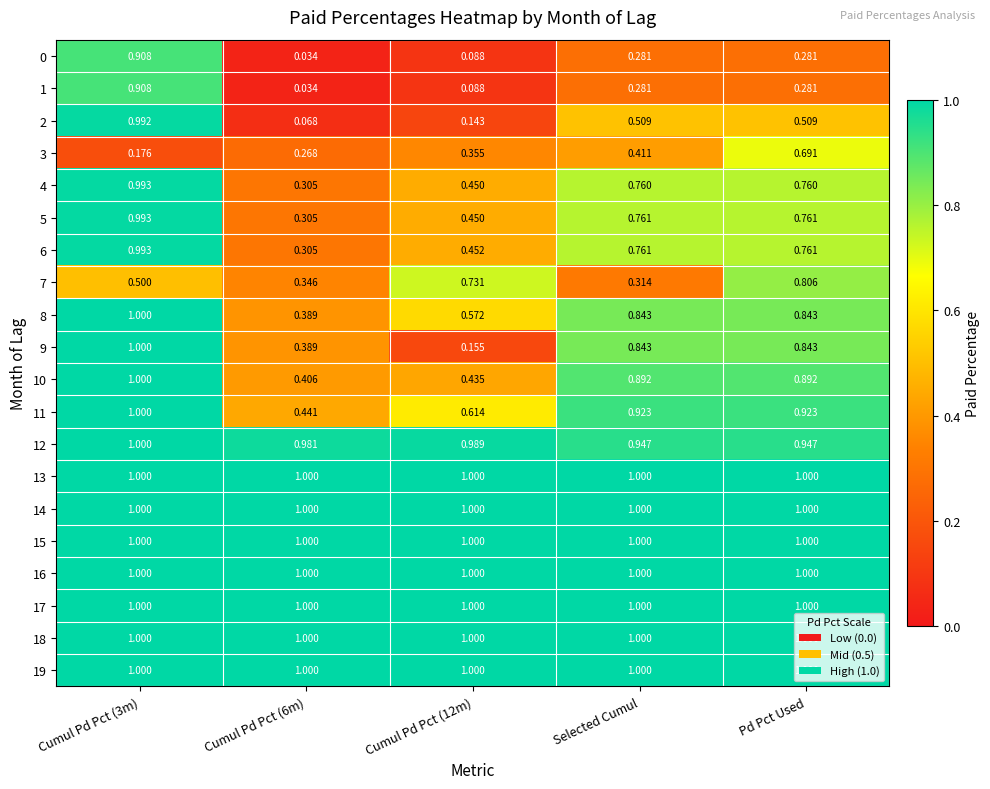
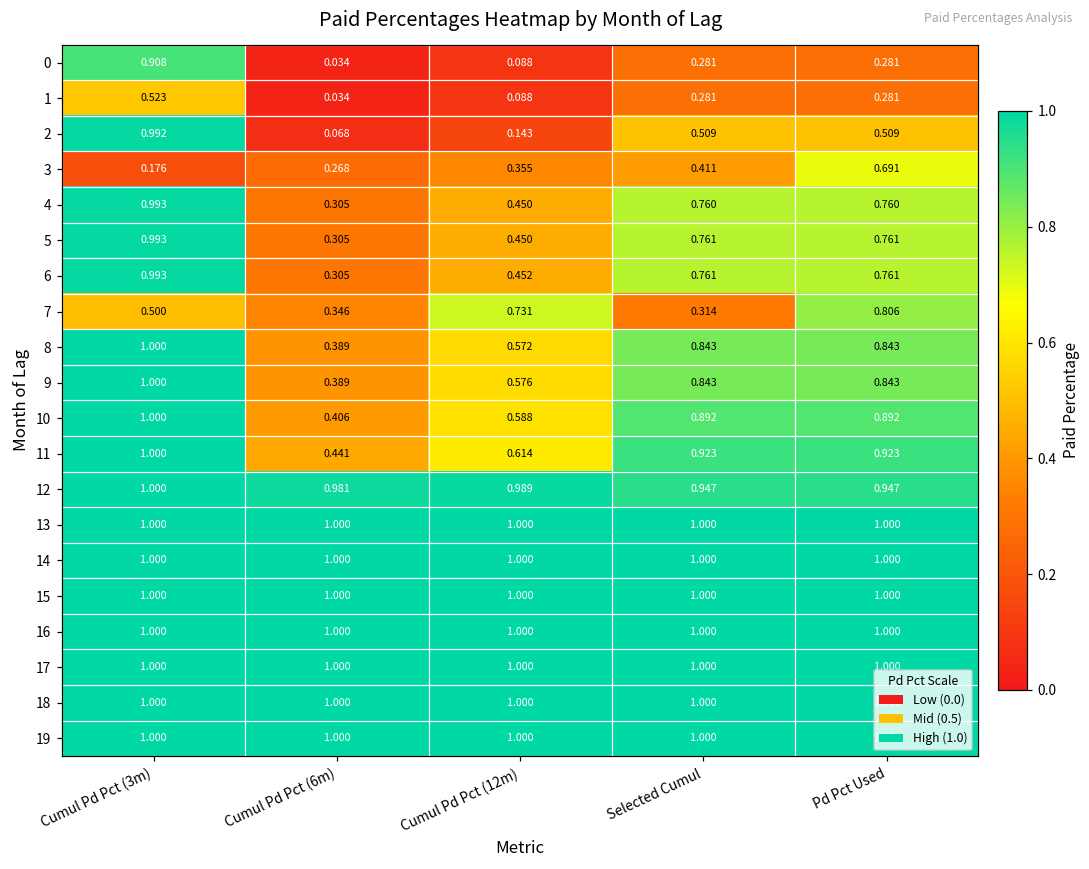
1, Cumul Pd Pct (3m): 0.908 -> 0.523
9, Cumul Pd Pct (12m): 0.155 -> 0.576
10, Cumul Pd Pct (12m): 0.435 -> 0.588
